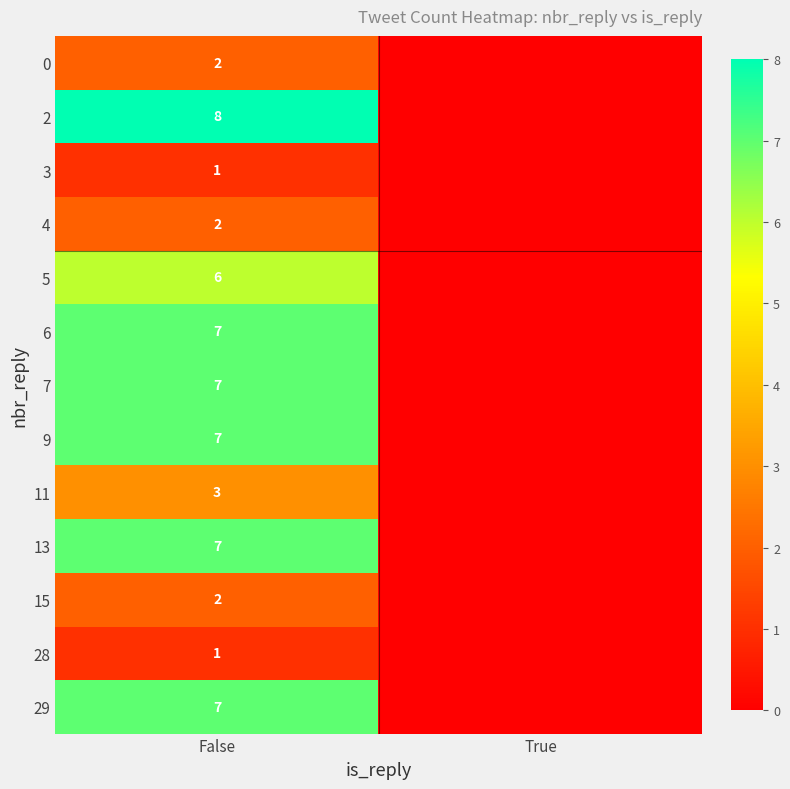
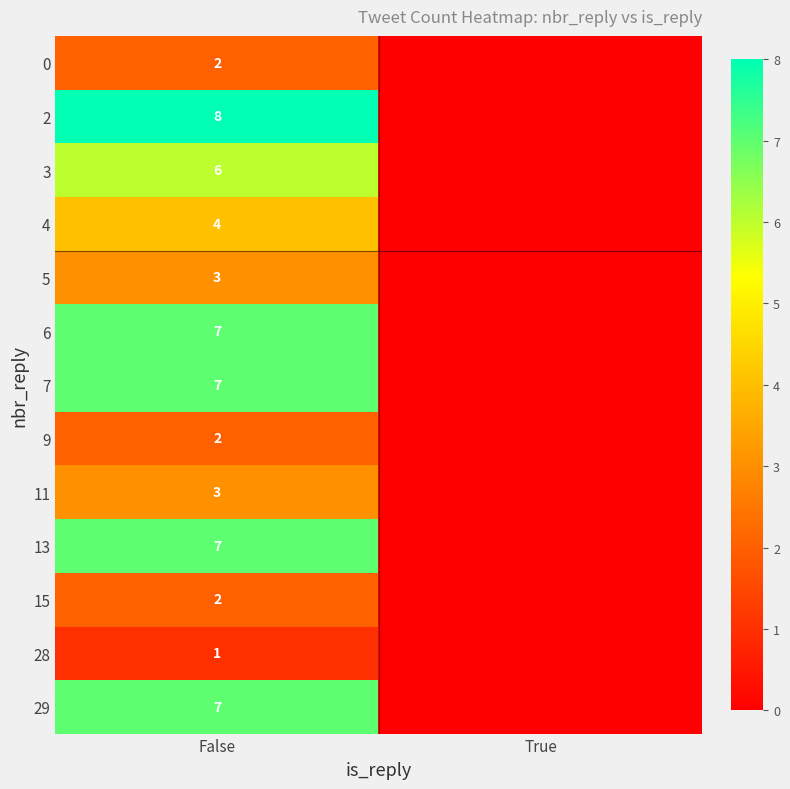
3, False: 1 -> 6
4, False: 2 -> 4
5, False: 6 -> 3
9, False: 7 -> 2
